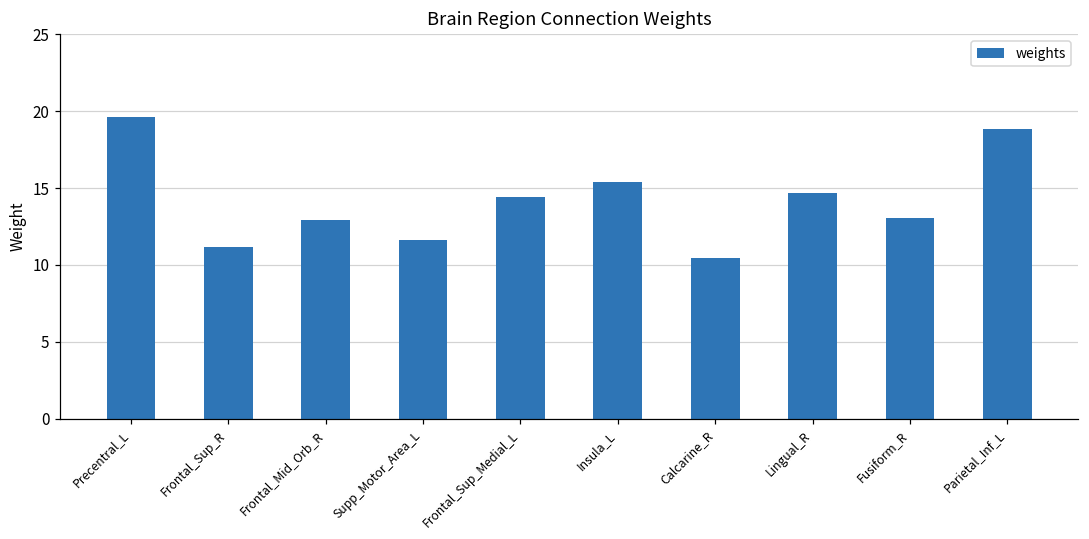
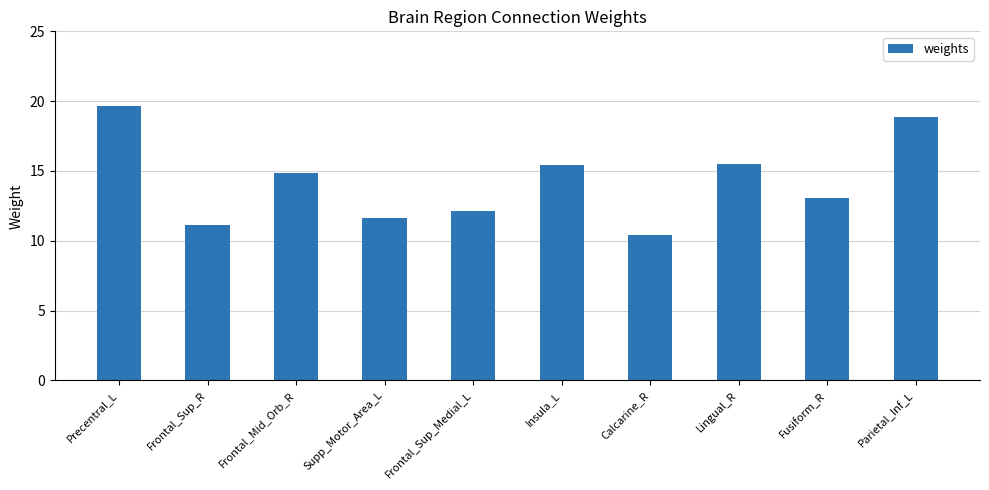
Frontal_Mid_Orb_R: 12.9 -> 14.8
Frontal_Sup_Medial_L: 14.4 -> 12.1
Lingual_R: 14.7 -> 15.5
